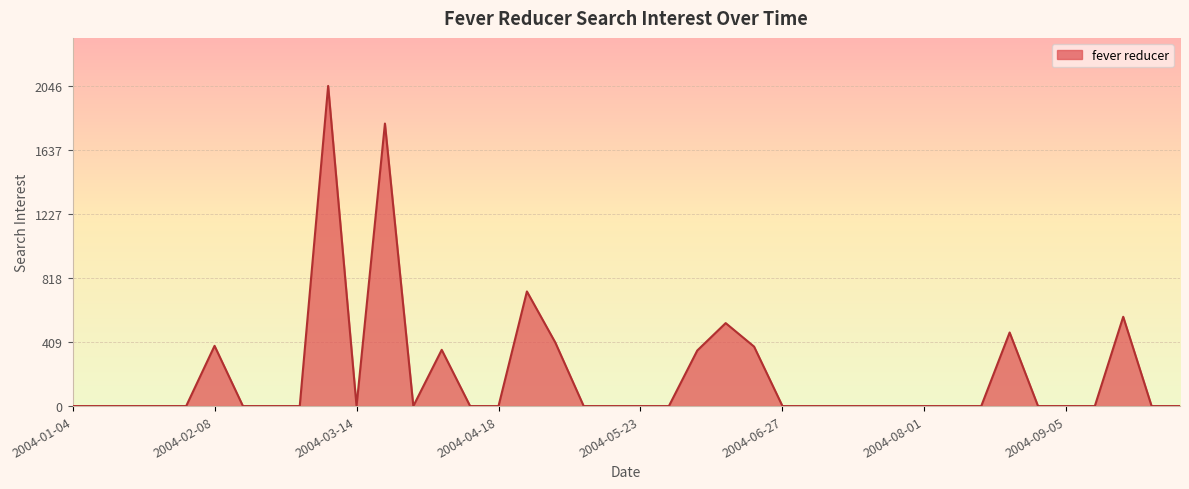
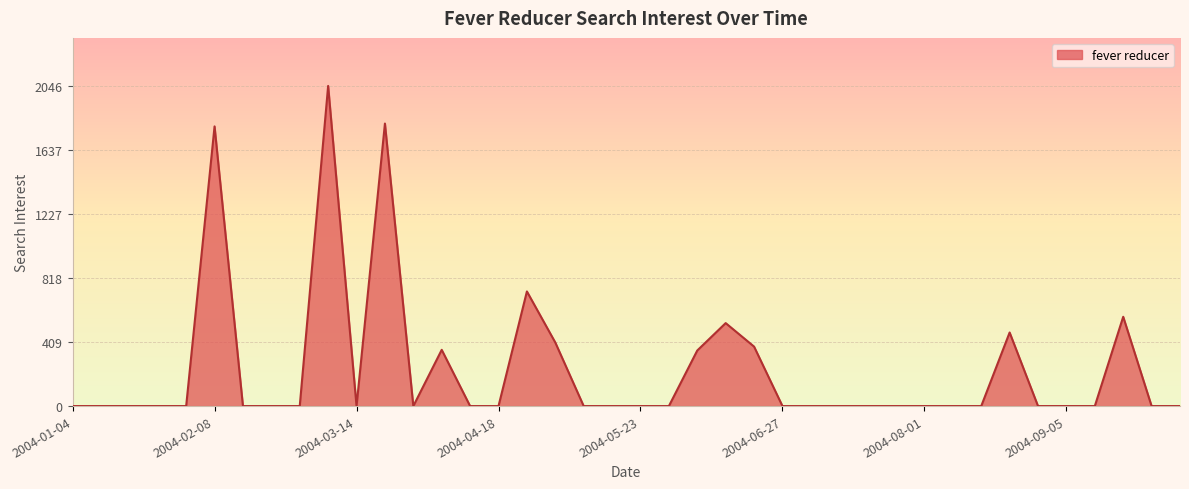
2004-02-08: 390 -> 1790
